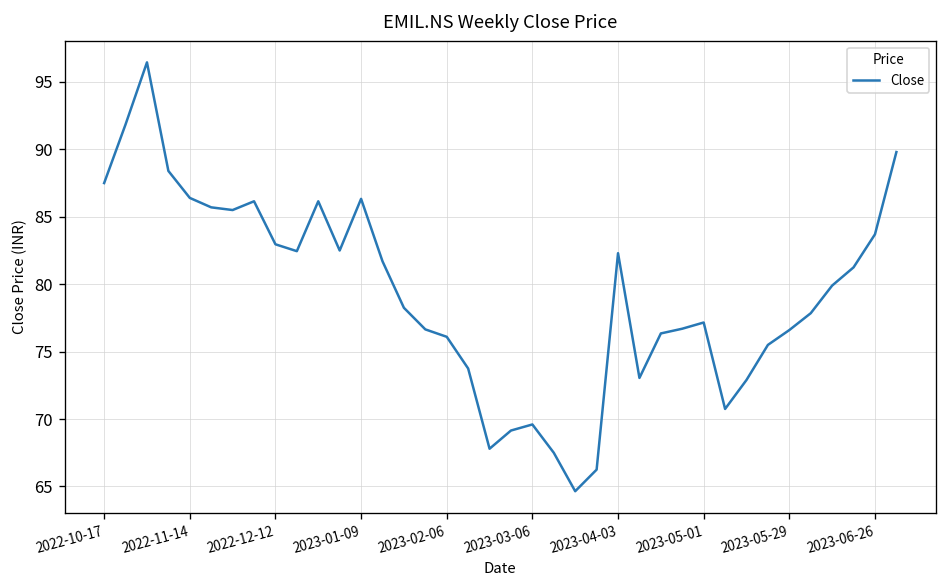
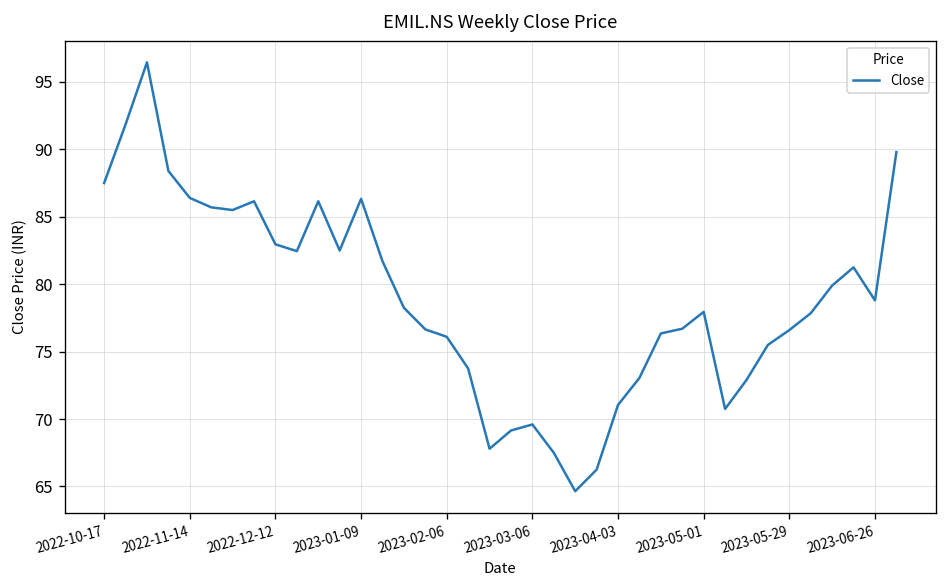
2023-04-03: 82.3 -> 71.1
2023-05-01: 77.2 -> 78.0
2023-06-26: 83.7 -> 78.8
